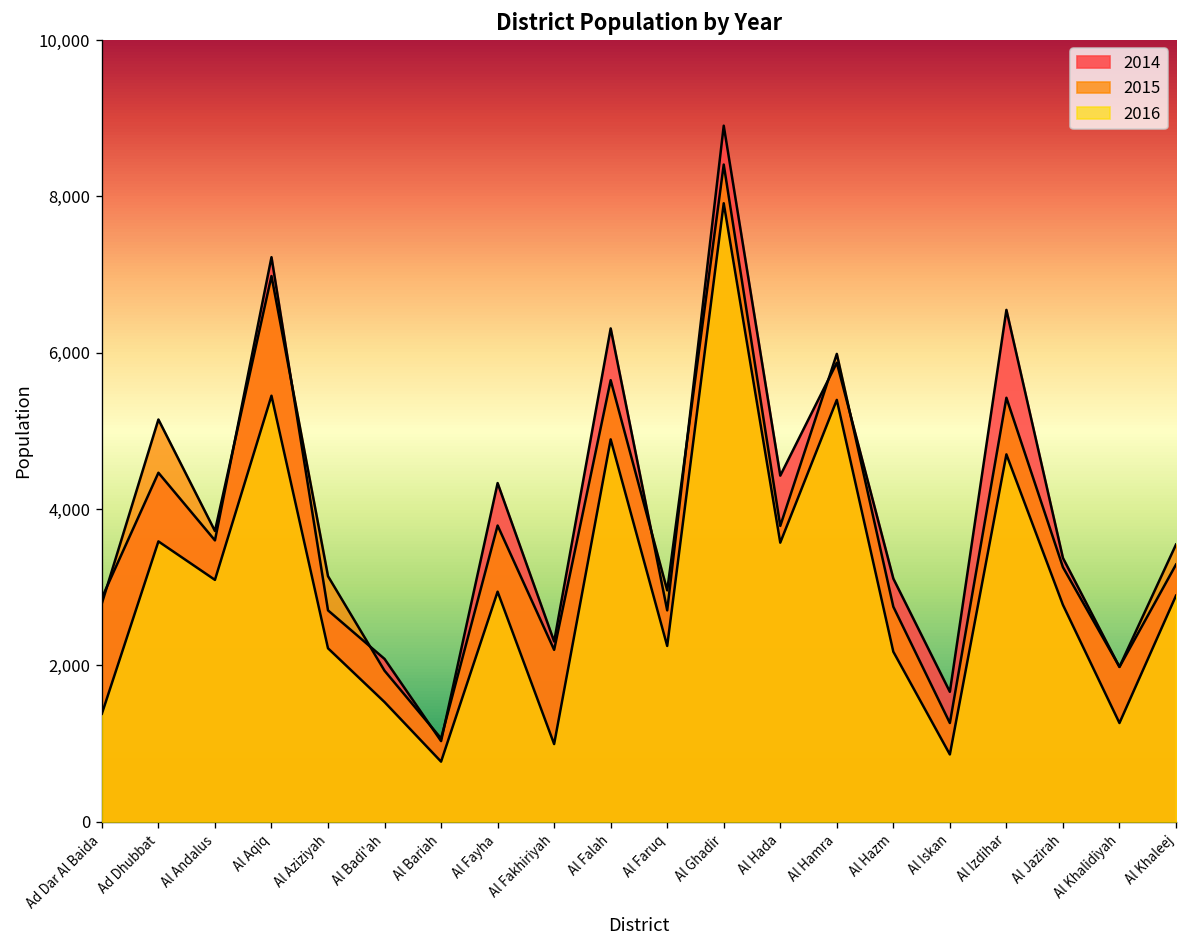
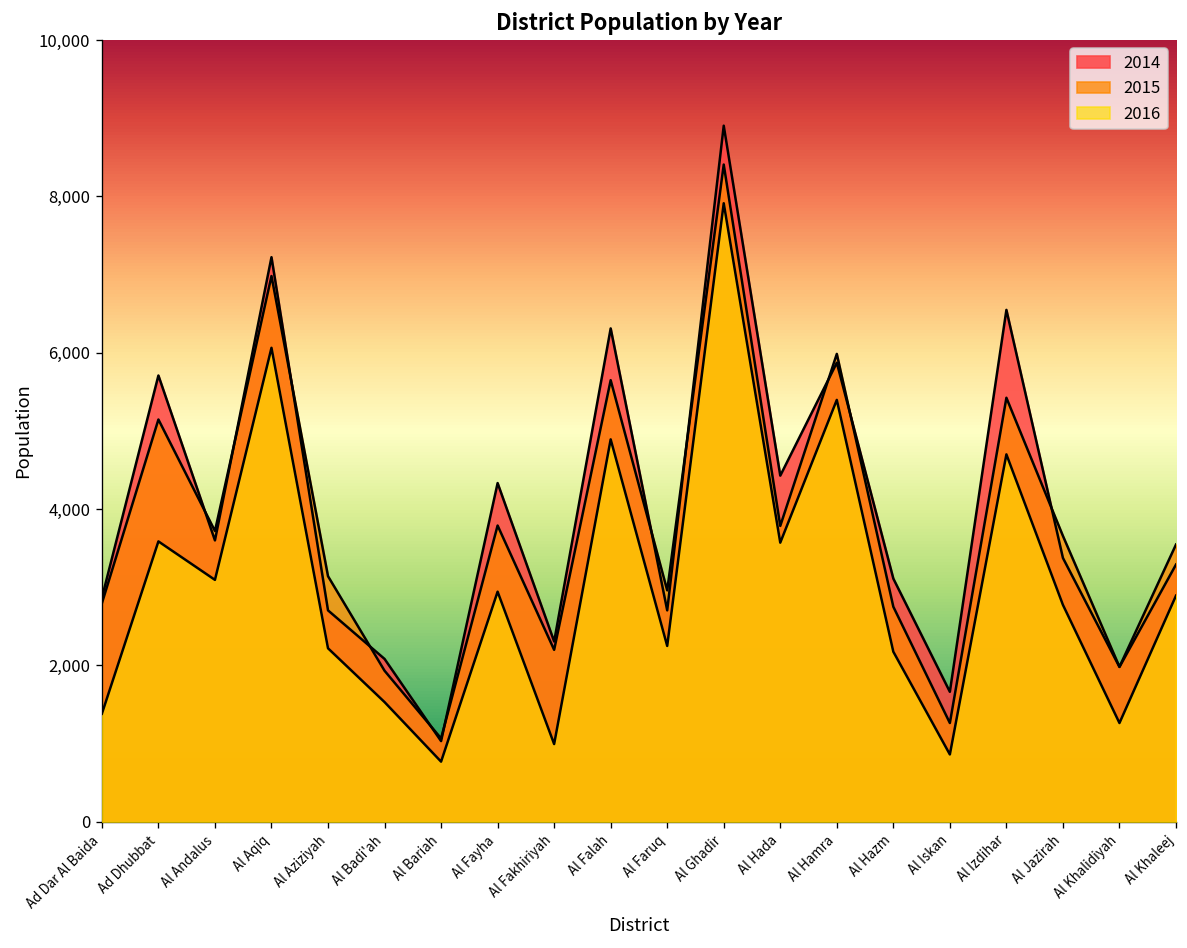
2014, Ad Dhubbat: 4,500 -> 5,700
2016, Al Aqiq: 5,500 -> 6,100
2015, Al Jazirah: 3,300 -> 3,700
